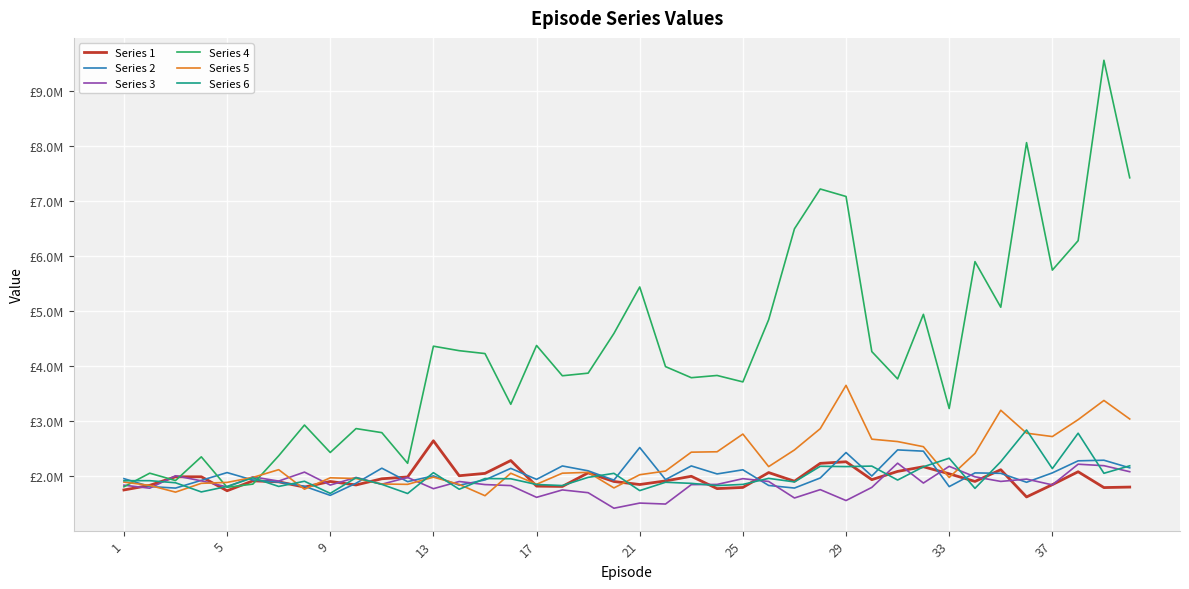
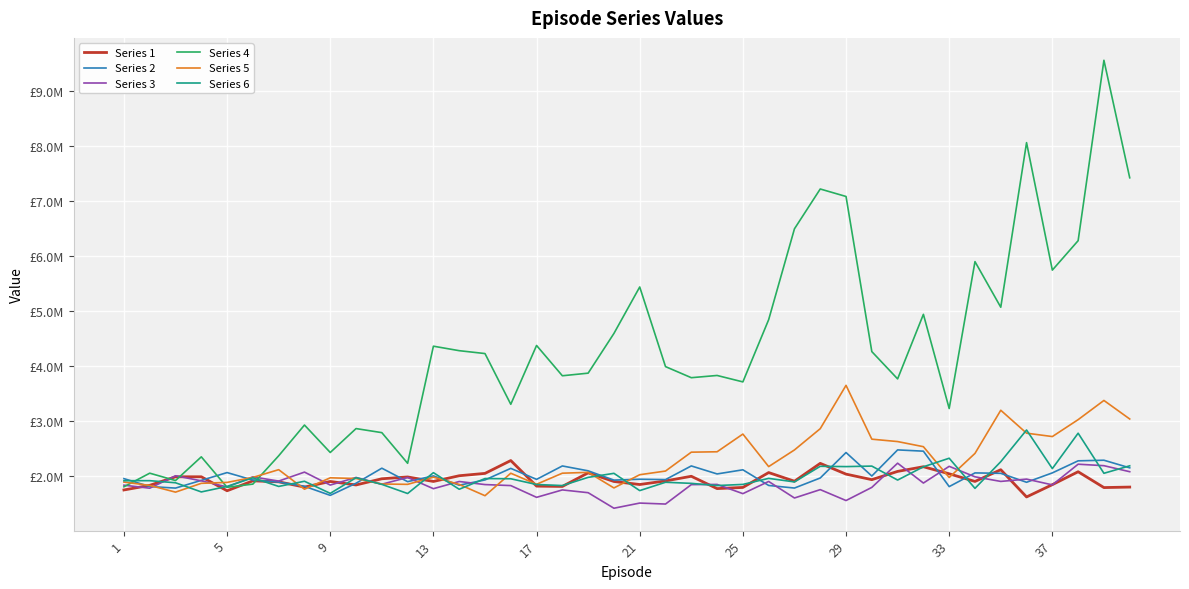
Series 1, 13: £2600000 -> £1900000
Series 2, 21: £2500000 -> £1900000
Series 3, 25: £2000000 -> £1700000
Series 1, 29: £2300000 -> £2000000
